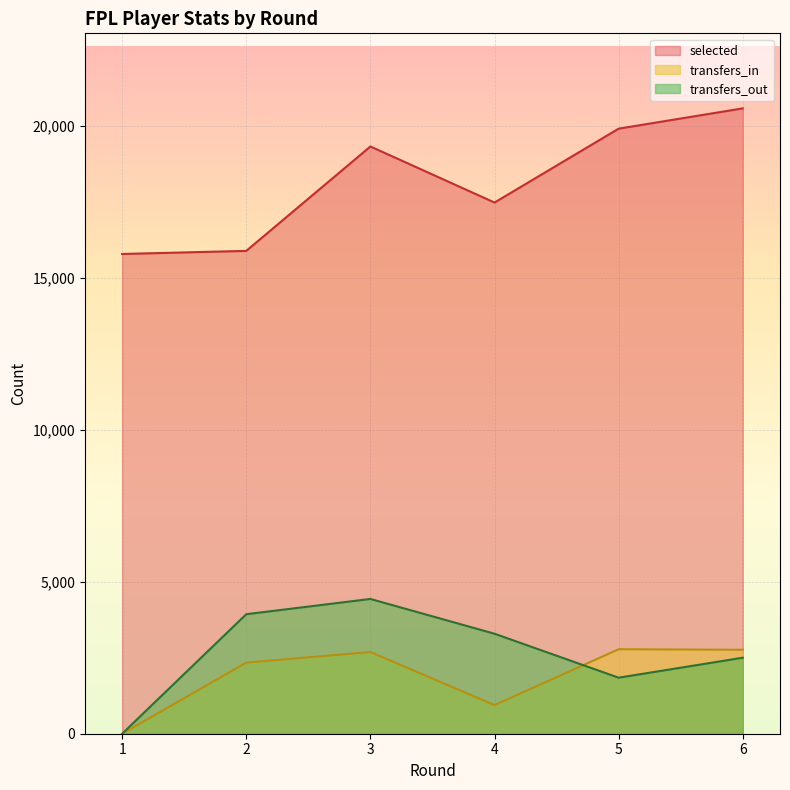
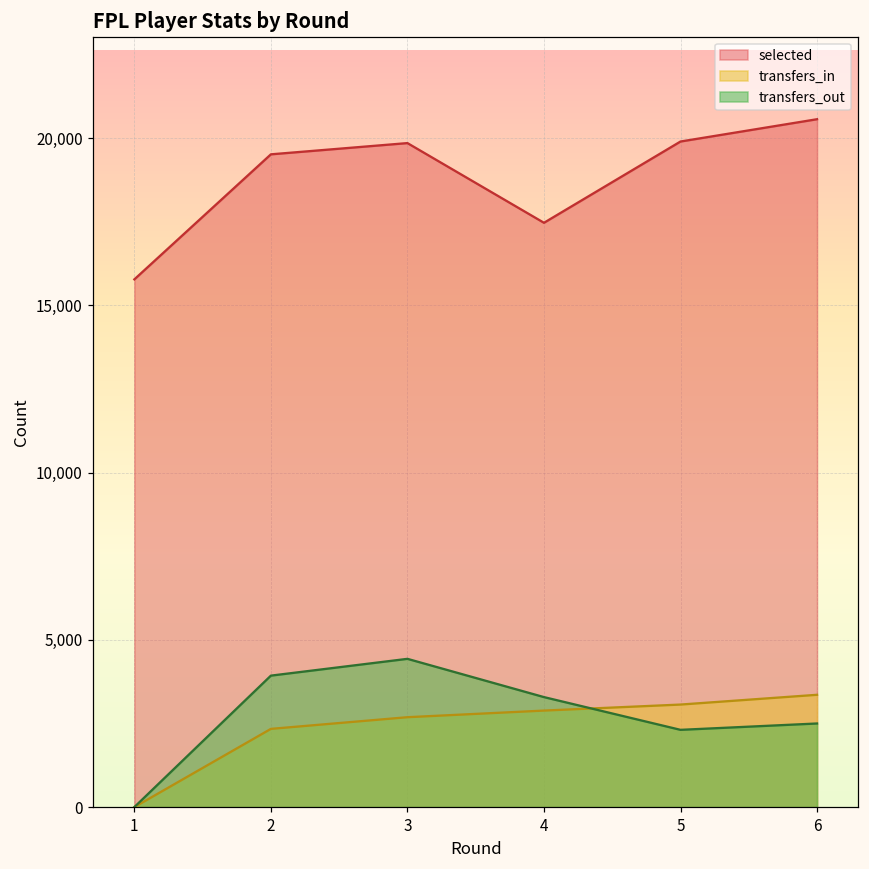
selected, 2: 15,900 -> 19,500
selected, 3: 19,300 -> 19,900
transfers_in, 4: 900 -> 2,900
transfers_in, 5: 2,800 -> 3,100
transfers_out, 5: 1,800 -> 2,300
transfers_in, 6: 2,800 -> 3,400
